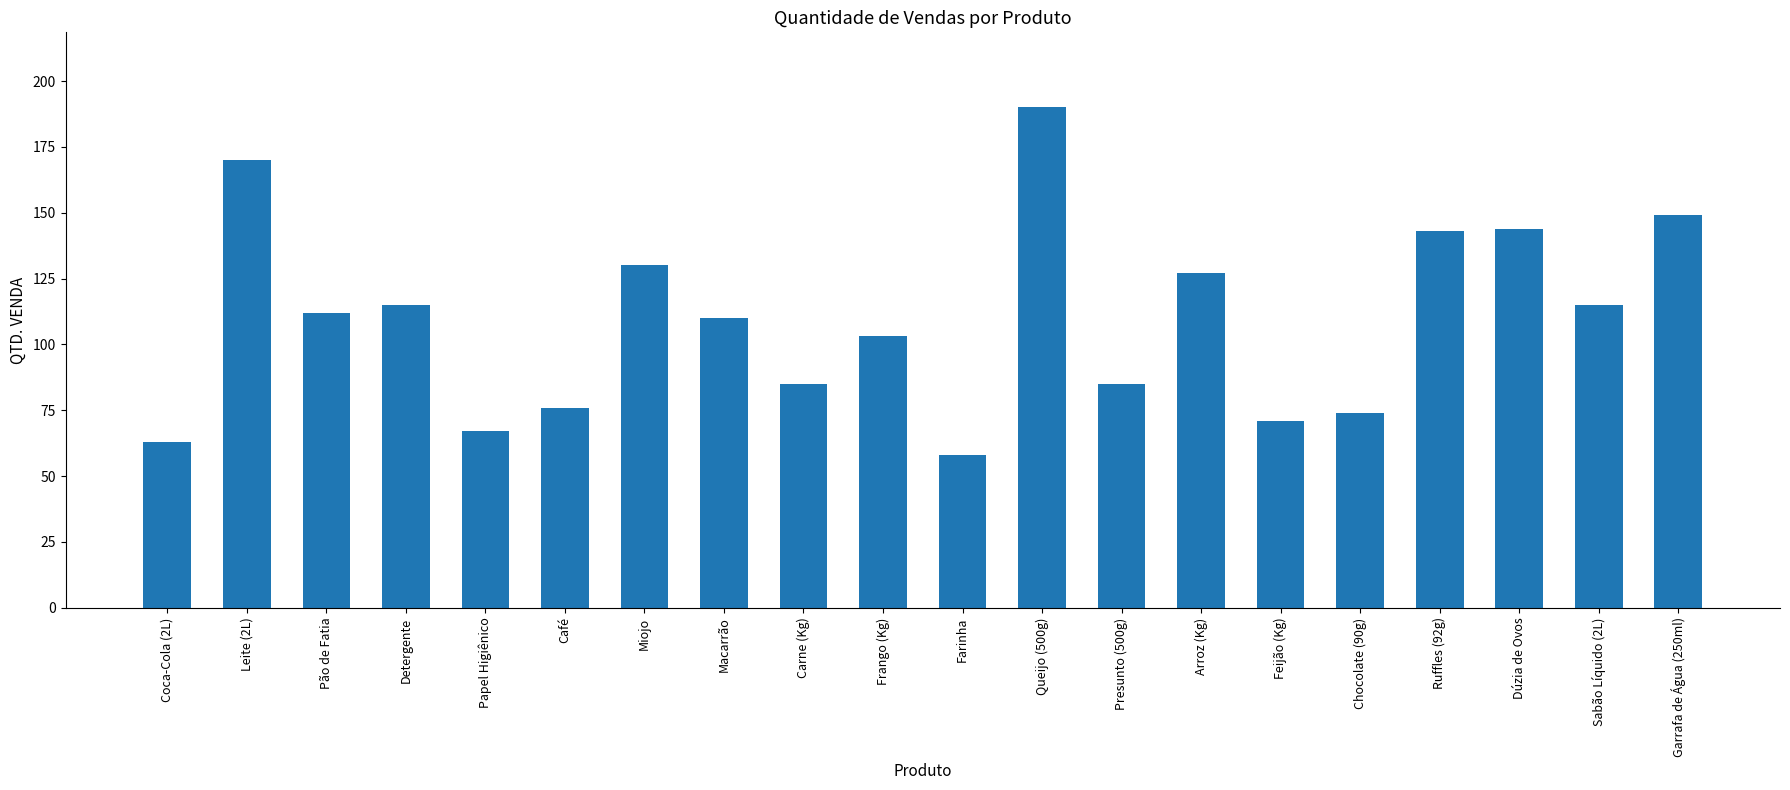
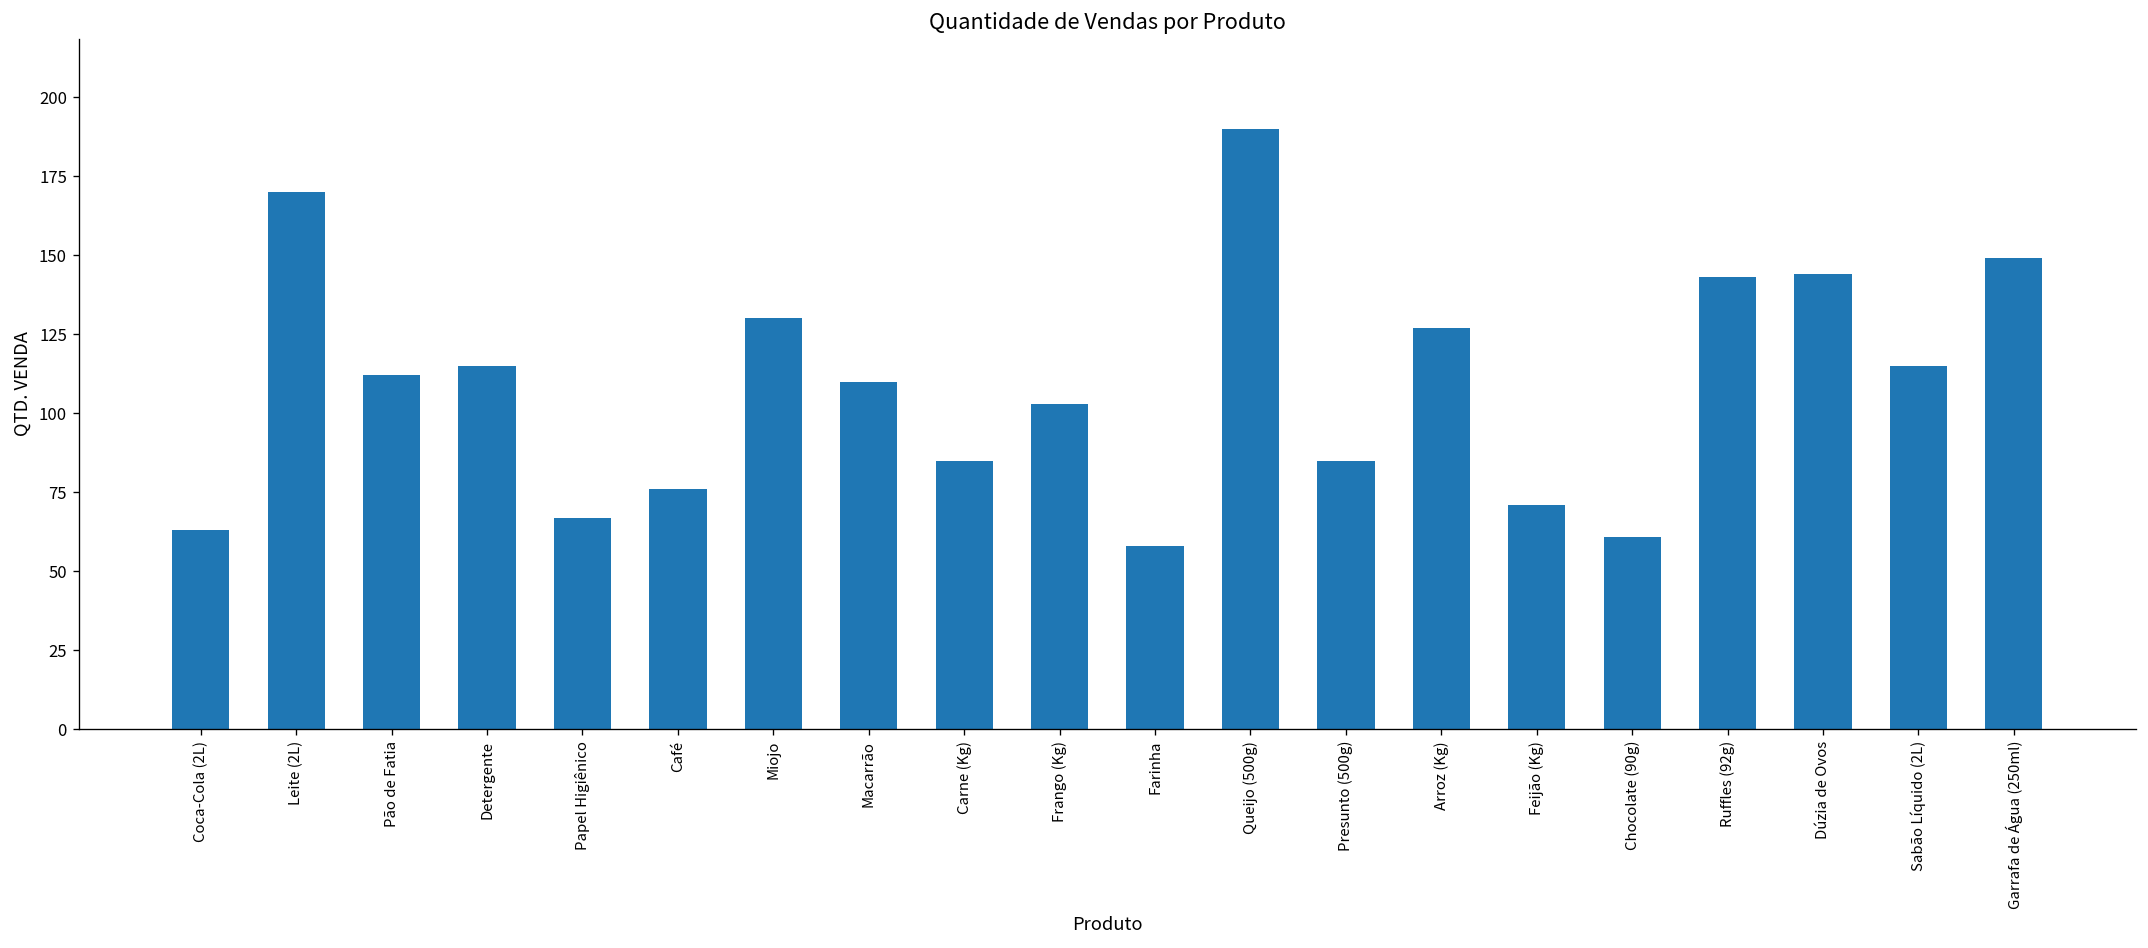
Chocolate (90g): 74 -> 61
